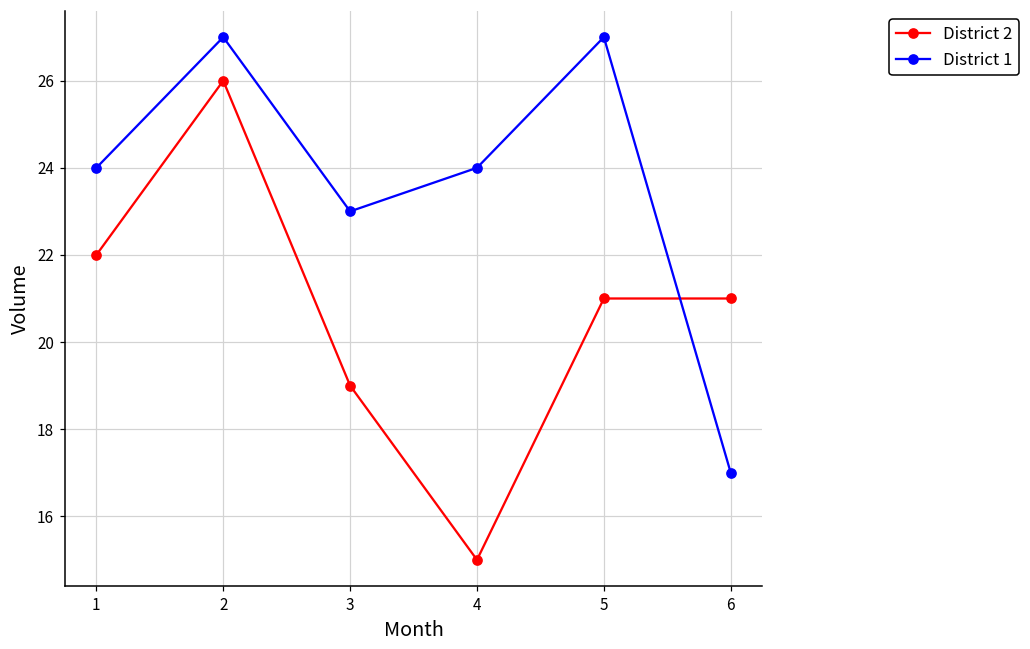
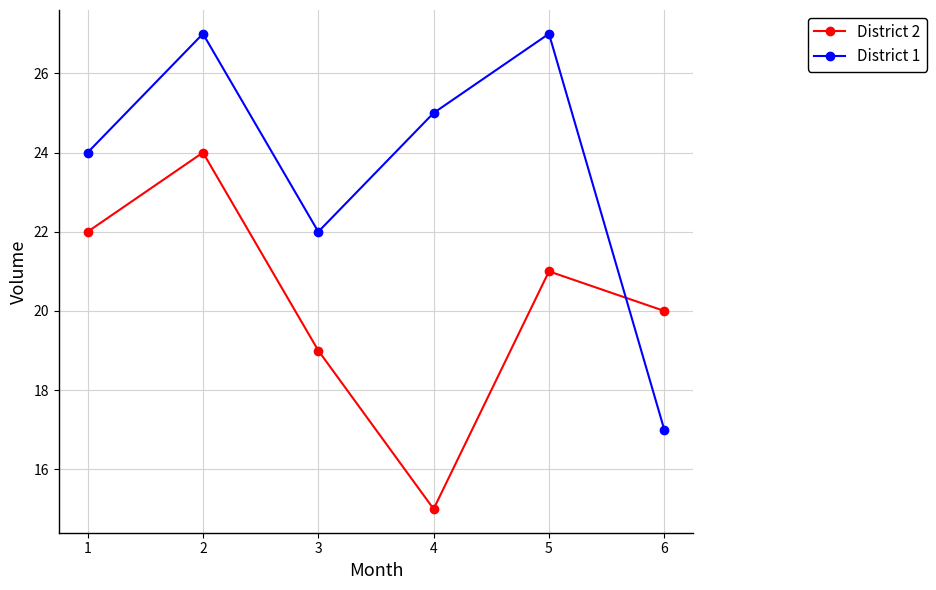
District 2, 2: 26 -> 24
District 1, 3: 23 -> 22
District 1, 4: 24 -> 25
District 2, 6: 21 -> 20
